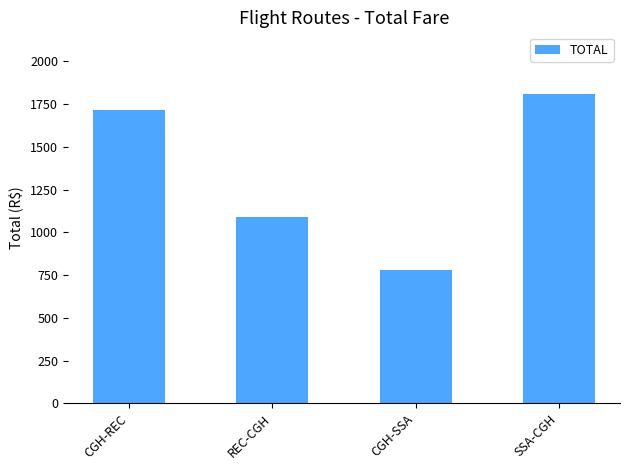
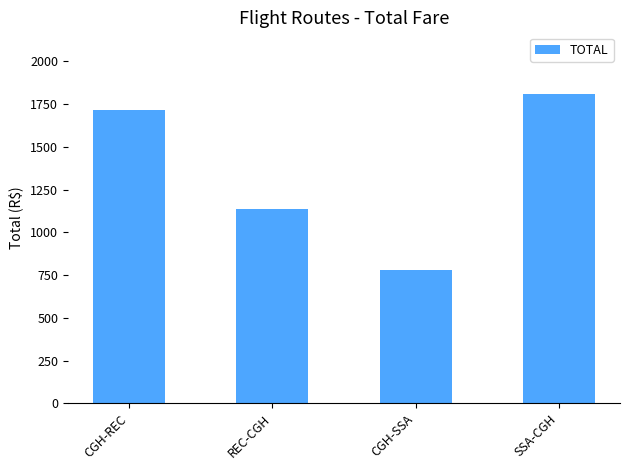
REC-CGH: 1090 -> 1140
